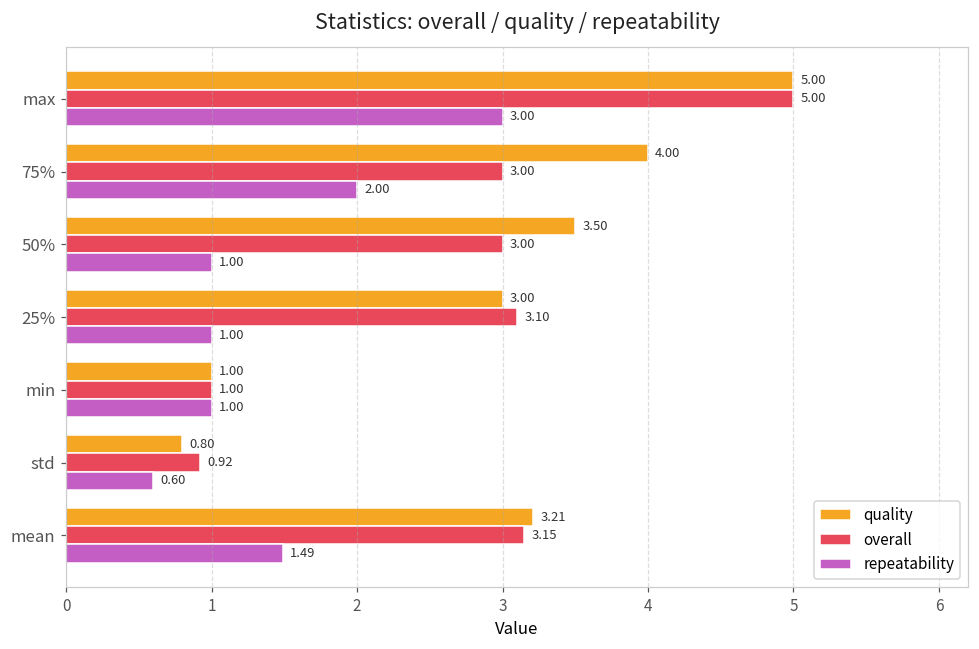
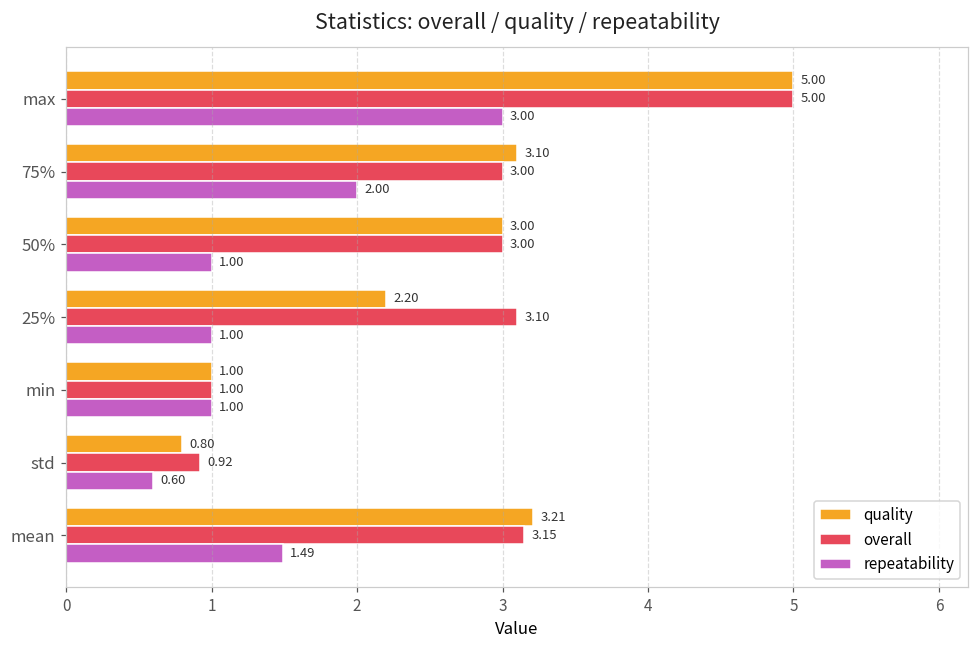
quality, 75%: 4.00 -> 3.10
quality, 50%: 3.50 -> 3.00
quality, 25%: 3.00 -> 2.20
